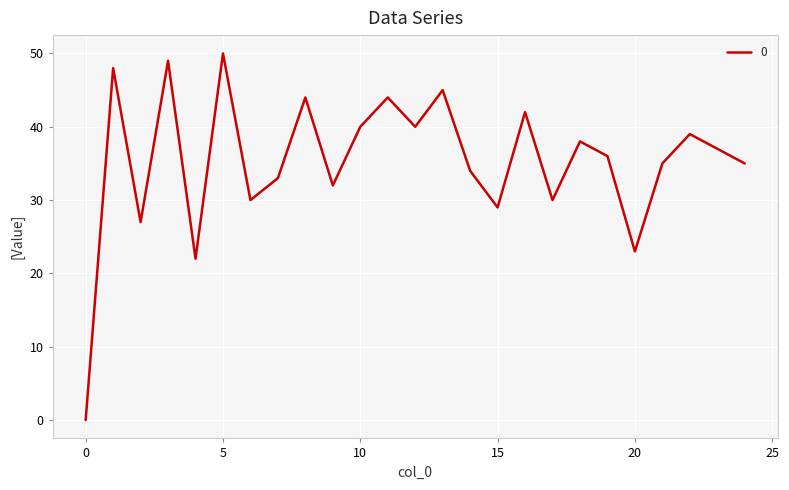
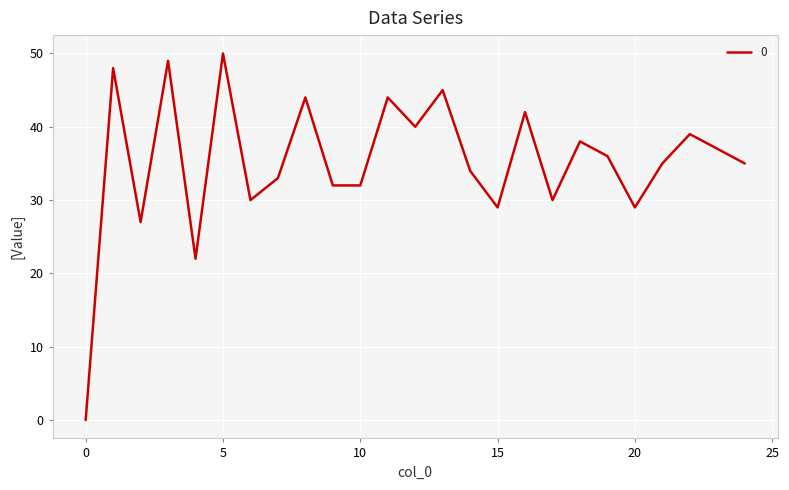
10: 40 -> 32
20: 23 -> 29
